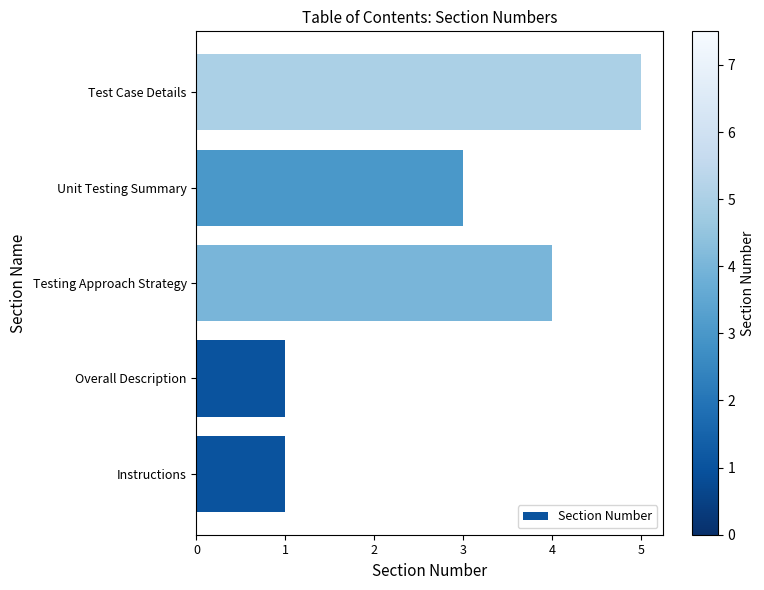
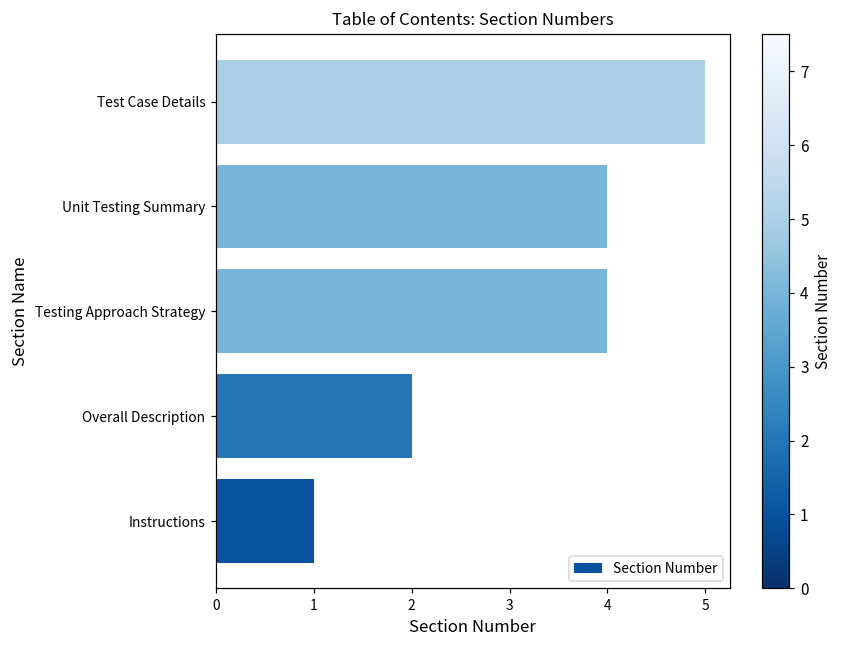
Unit Testing Summary: 3 -> 4
Overall Description: 1 -> 2
